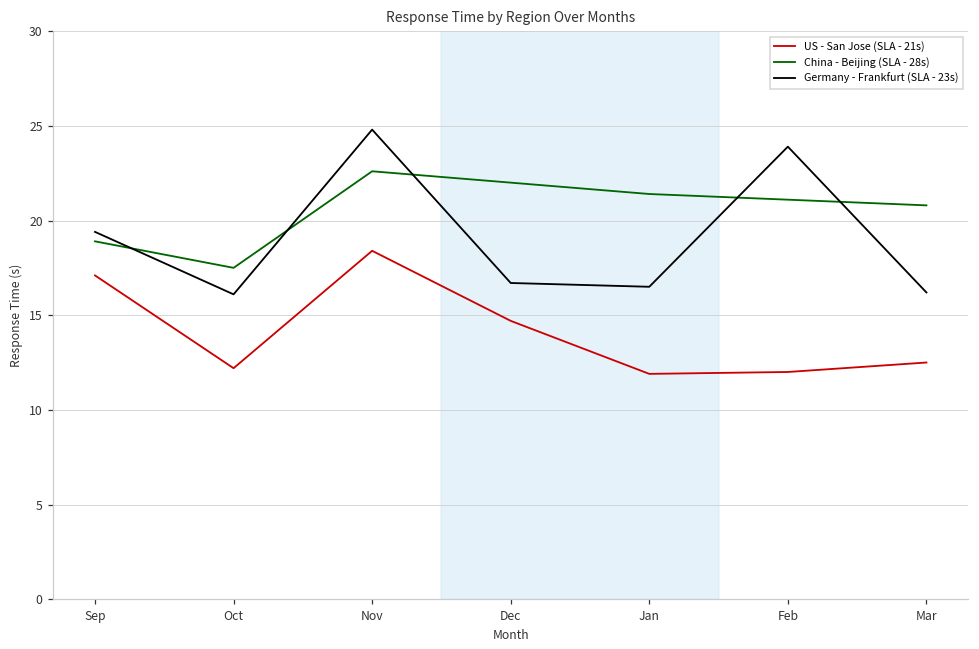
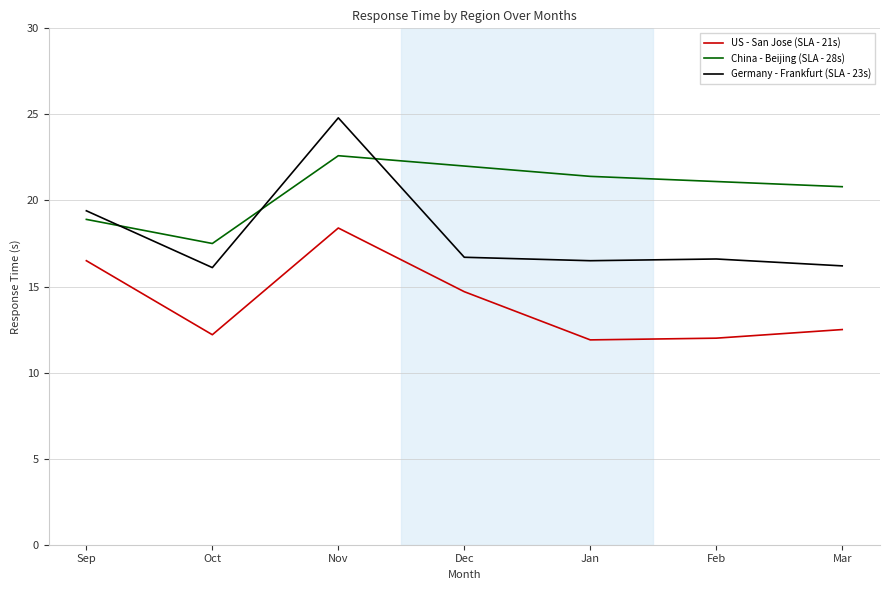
US - San Jose (SLA - 21s), Sep: 17.1 -> 16.5
Germany - Frankfurt (SLA - 23s), Feb: 23.9 -> 16.6
